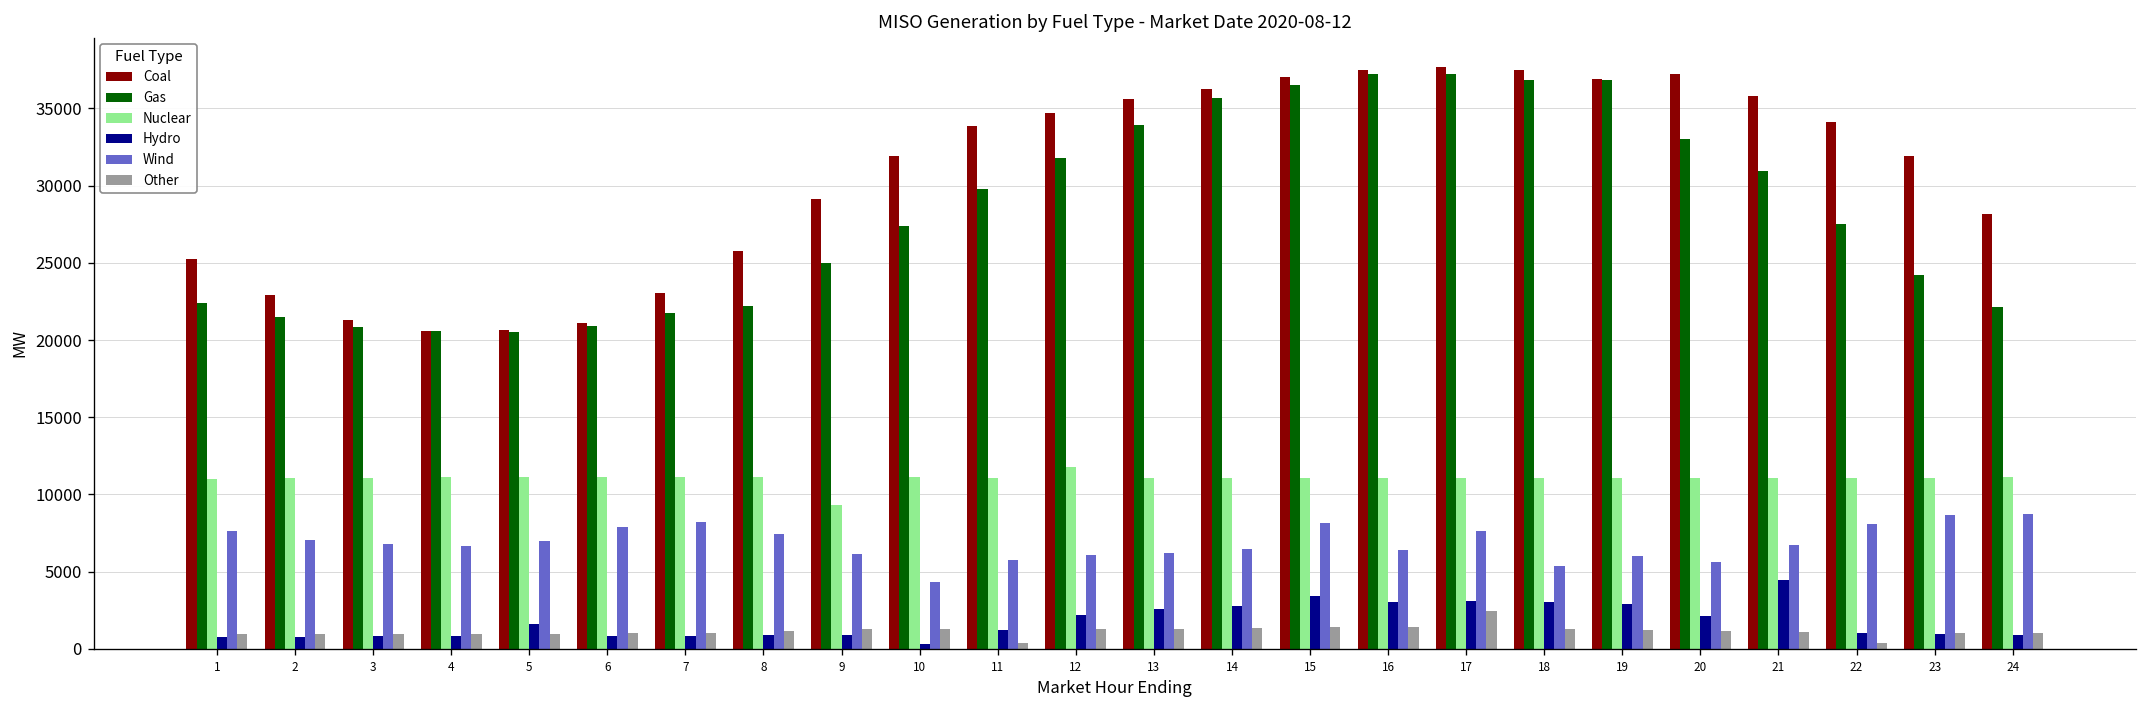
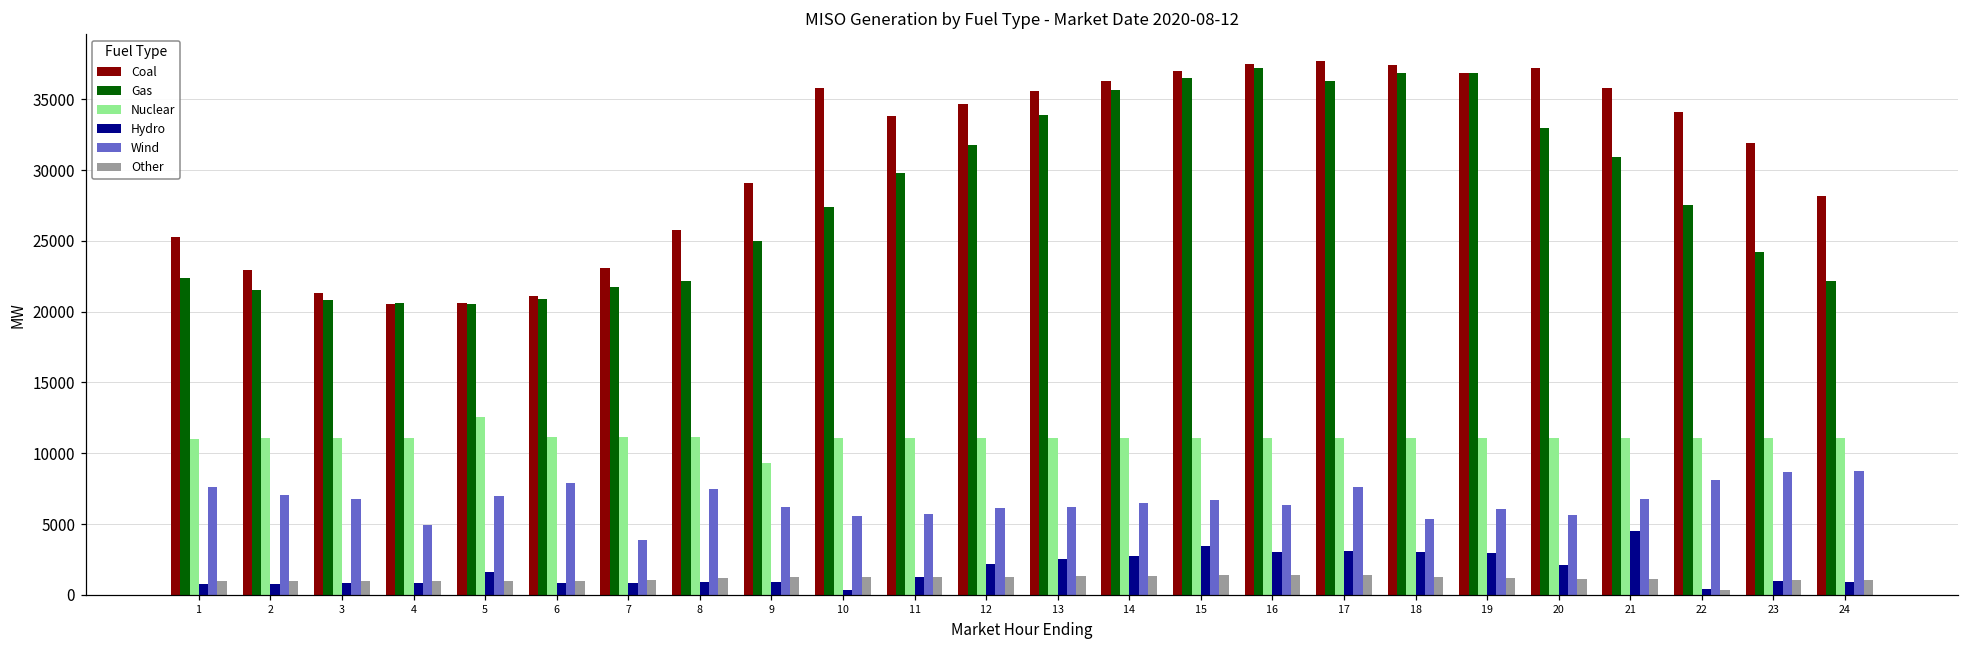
Wind, 4: 6600 -> 4900
Nuclear, 5: 11100 -> 12600
Wind, 7: 8200 -> 3900
Coal, 10: 31900 -> 35800
Wind, 10: 4300 -> 5600
Other, 11: 400 -> 1300
Nuclear, 12: 11800 -> 11100
Wind, 15: 8100 -> 6700
Gas, 17: 37200 -> 36300
Other, 17: 2500 -> 1400
Hydro, 22: 1100 -> 400
